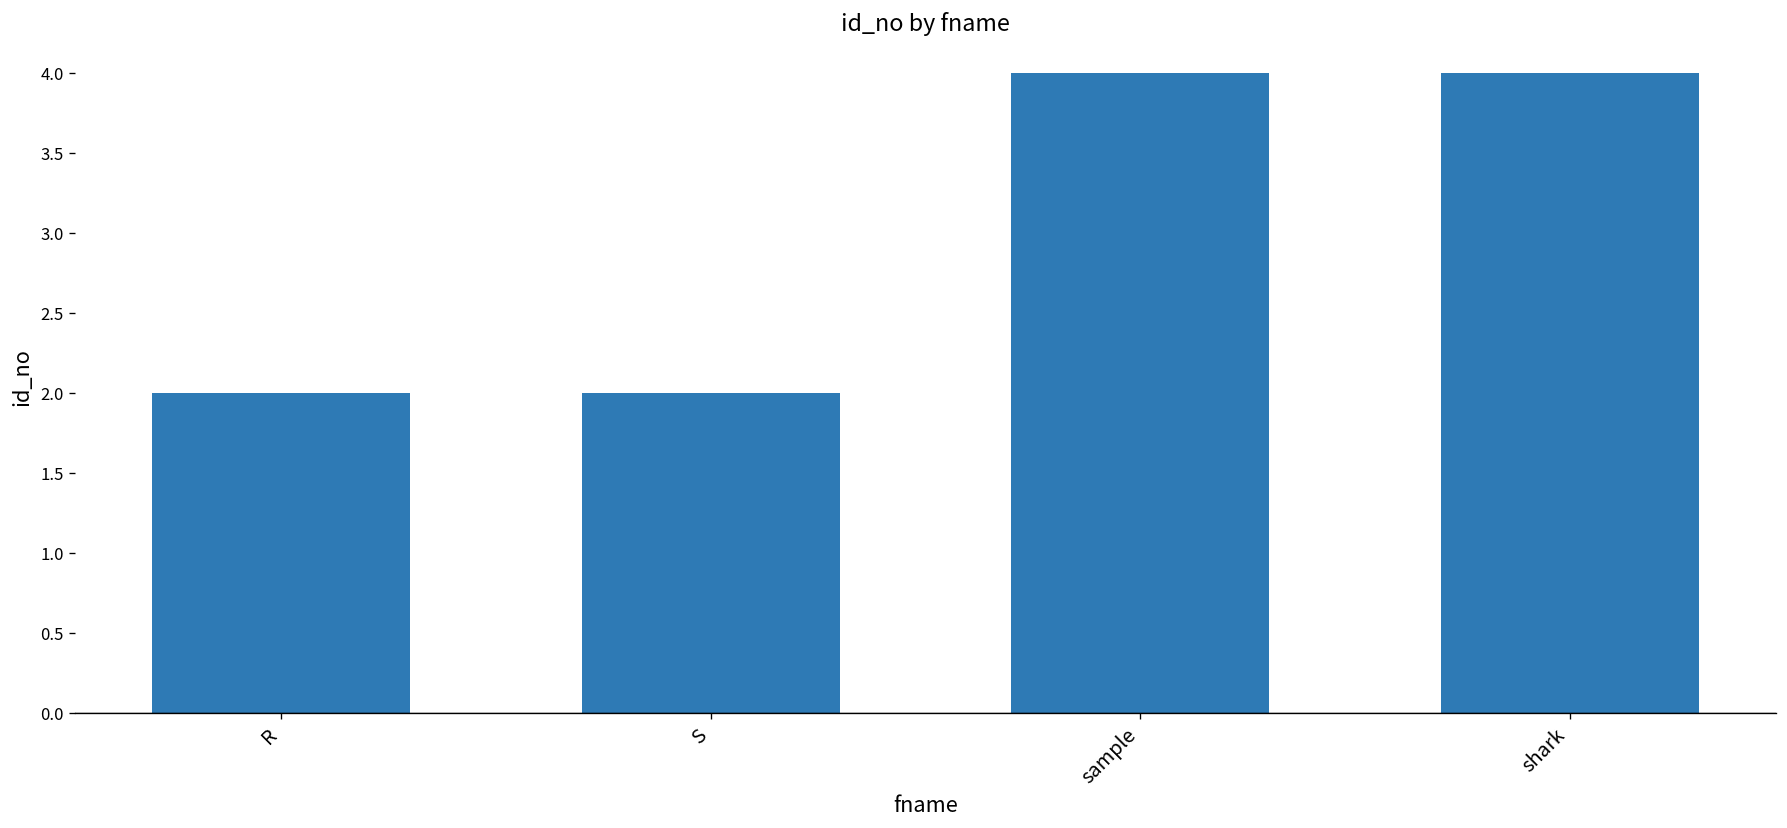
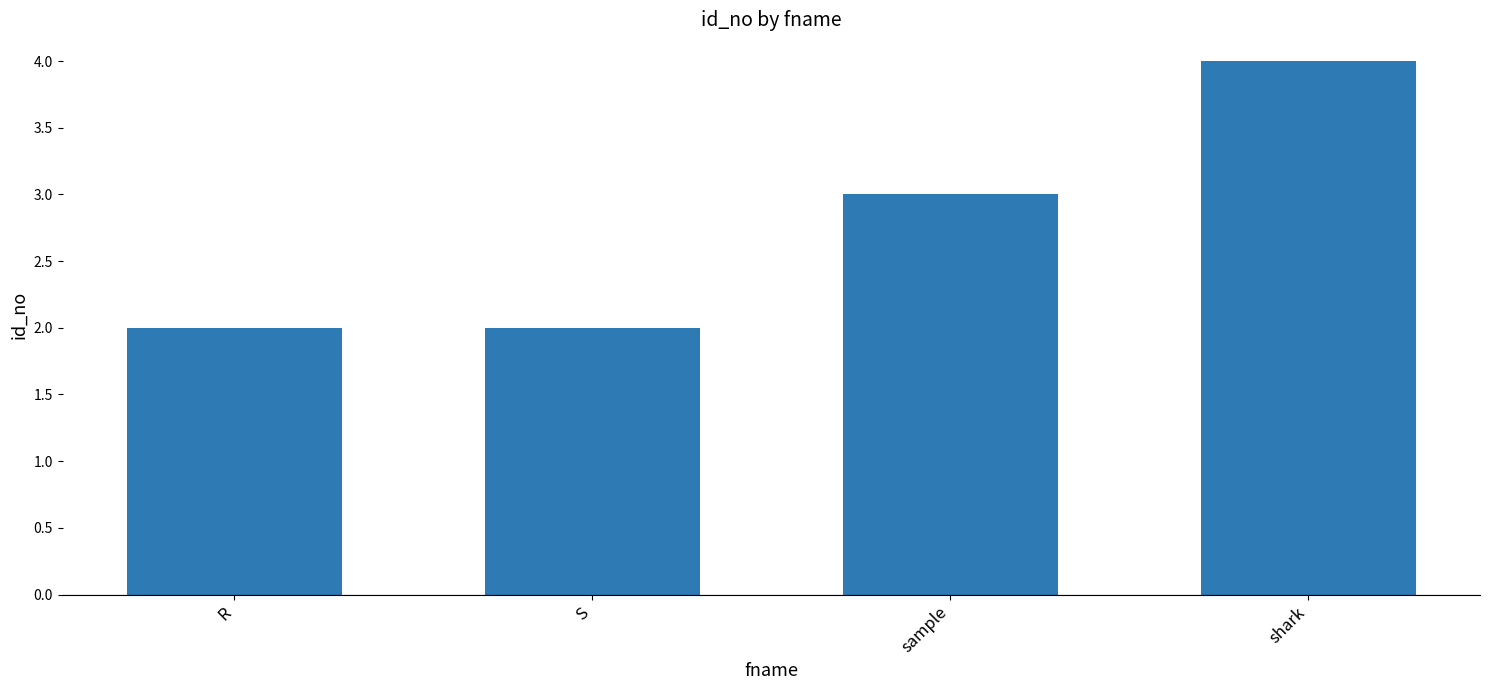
sample: 4 -> 3
